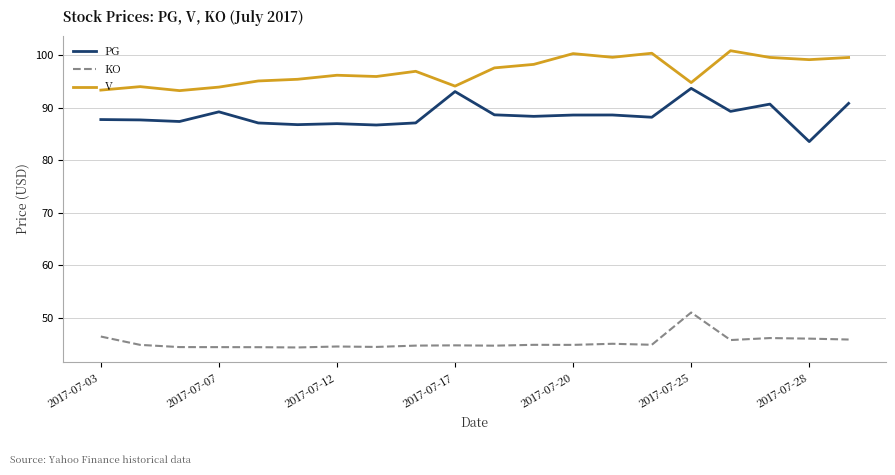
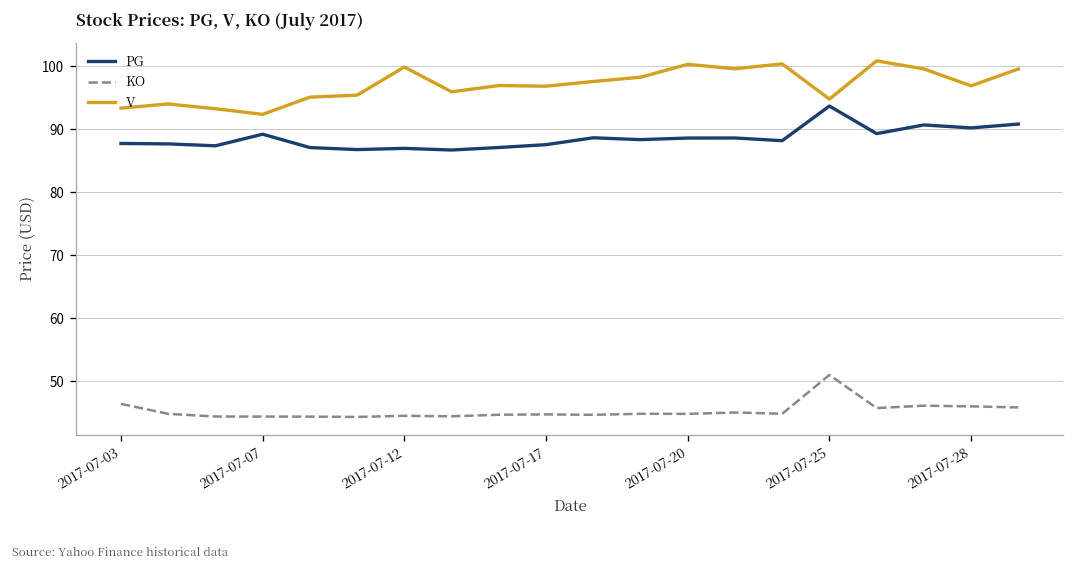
V, 2017-07-07: 94 -> 92
V, 2017-07-12: 96 -> 100
PG, 2017-07-17: 93 -> 88
V, 2017-07-17: 94 -> 97
PG, 2017-07-28: 84 -> 90
V, 2017-07-28: 99 -> 97
